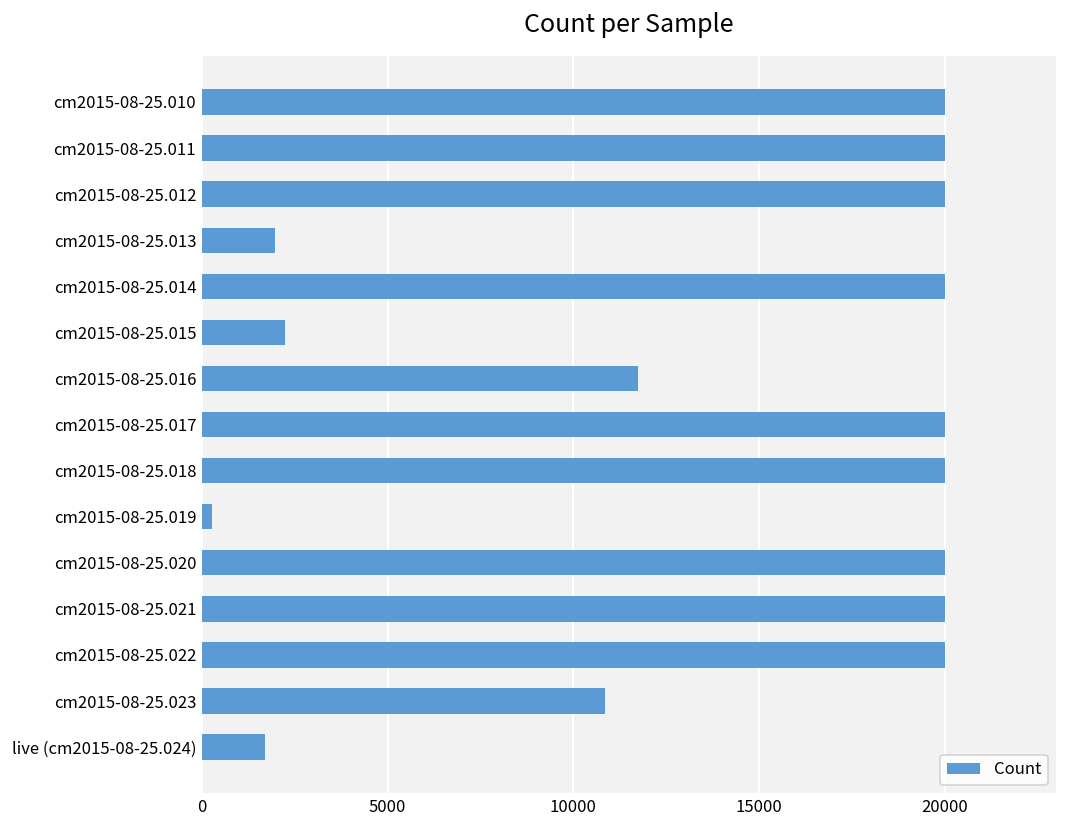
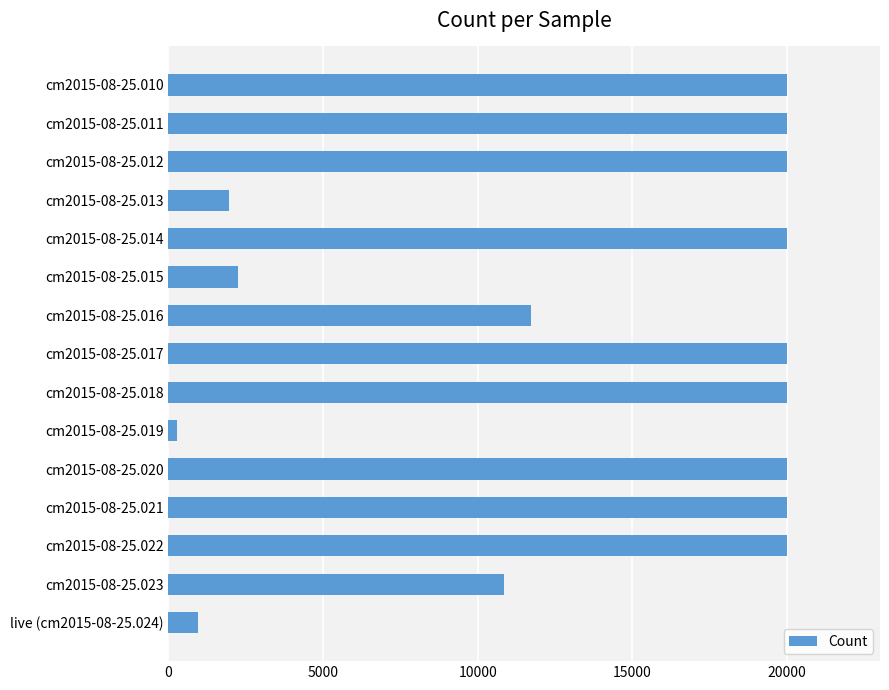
live (cm2015-08-25.024): 1700 -> 1000
